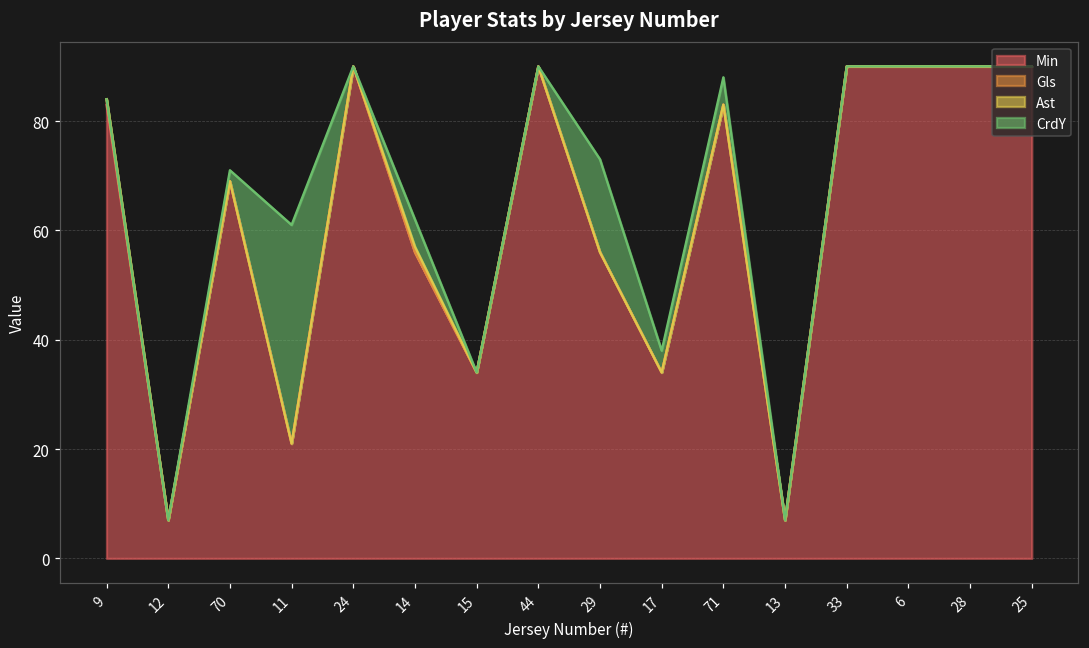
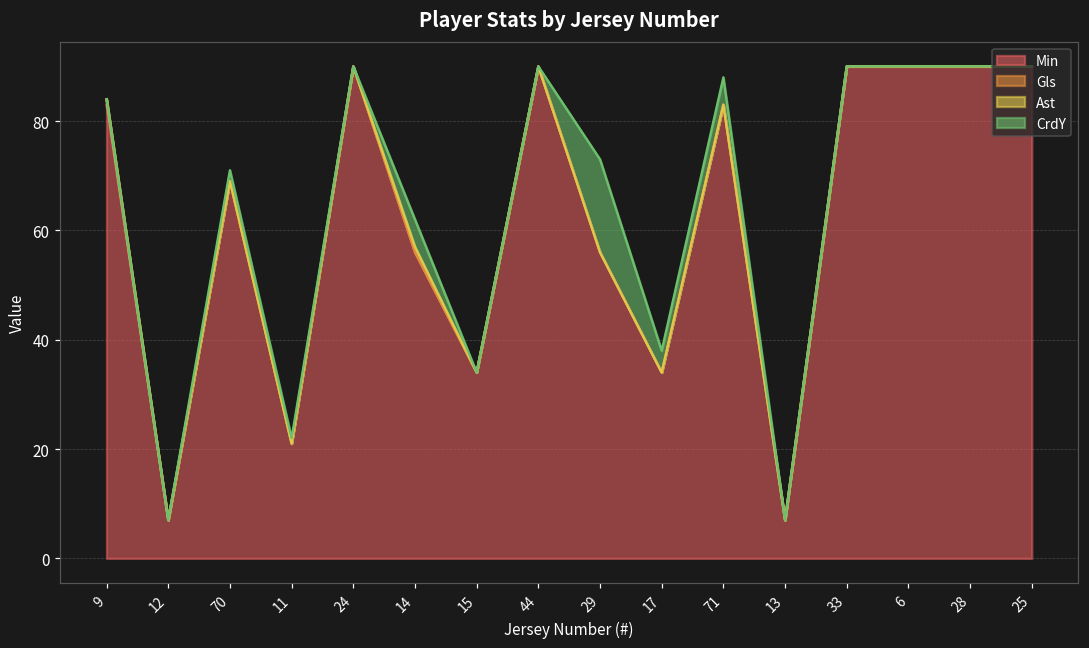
CrdY, 11: 40 -> 1
